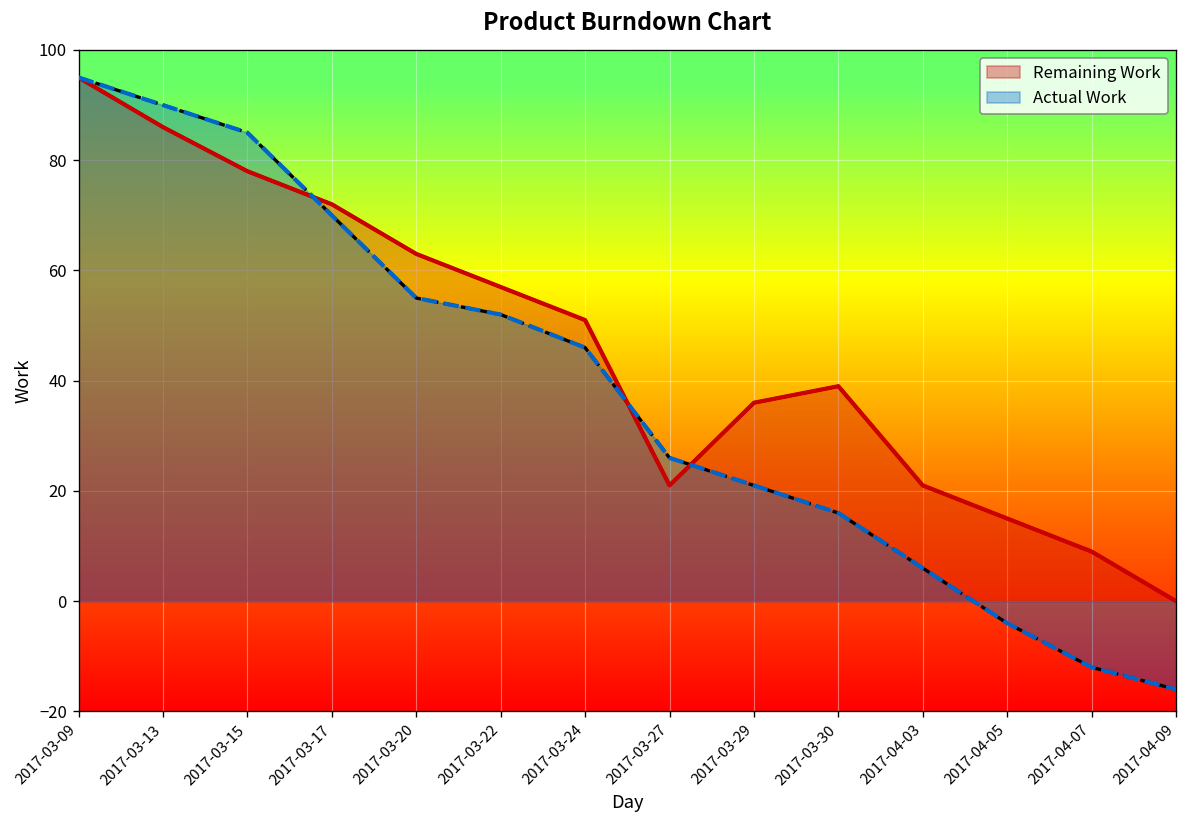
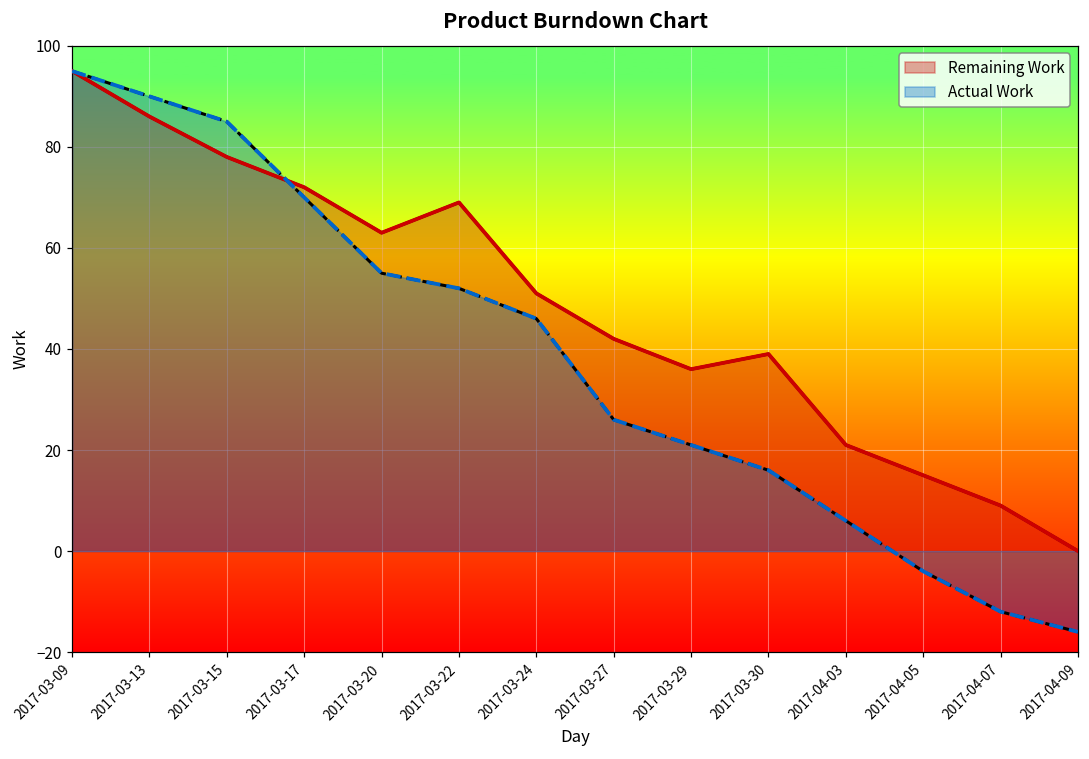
Remaining Work, 2017-03-22: 57 -> 69
Remaining Work, 2017-03-27: 21 -> 42
